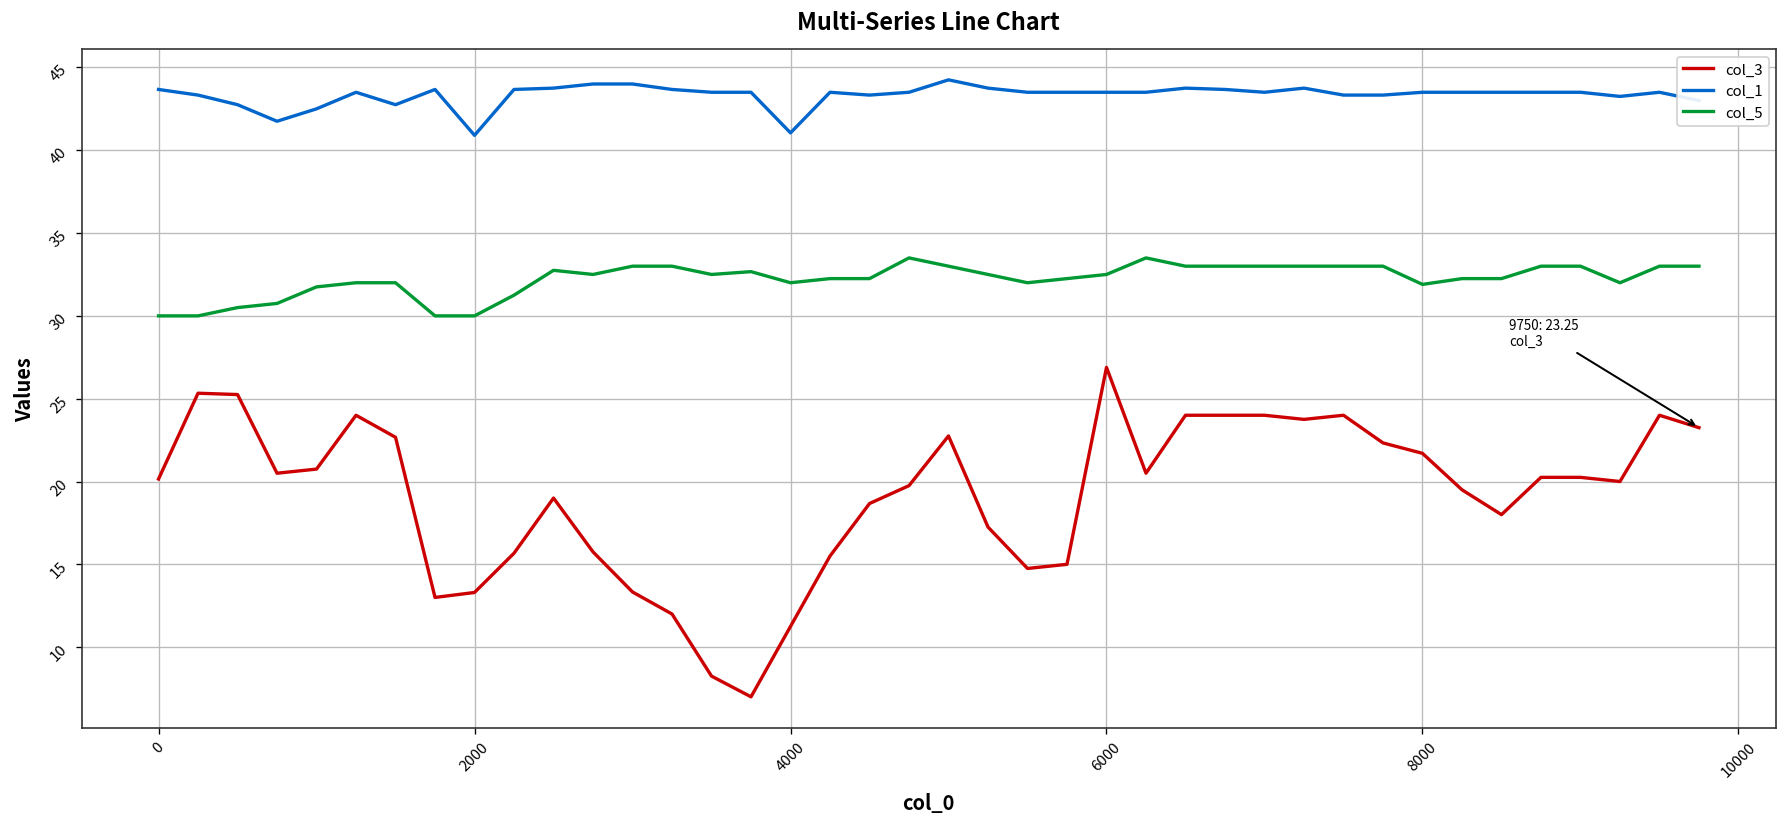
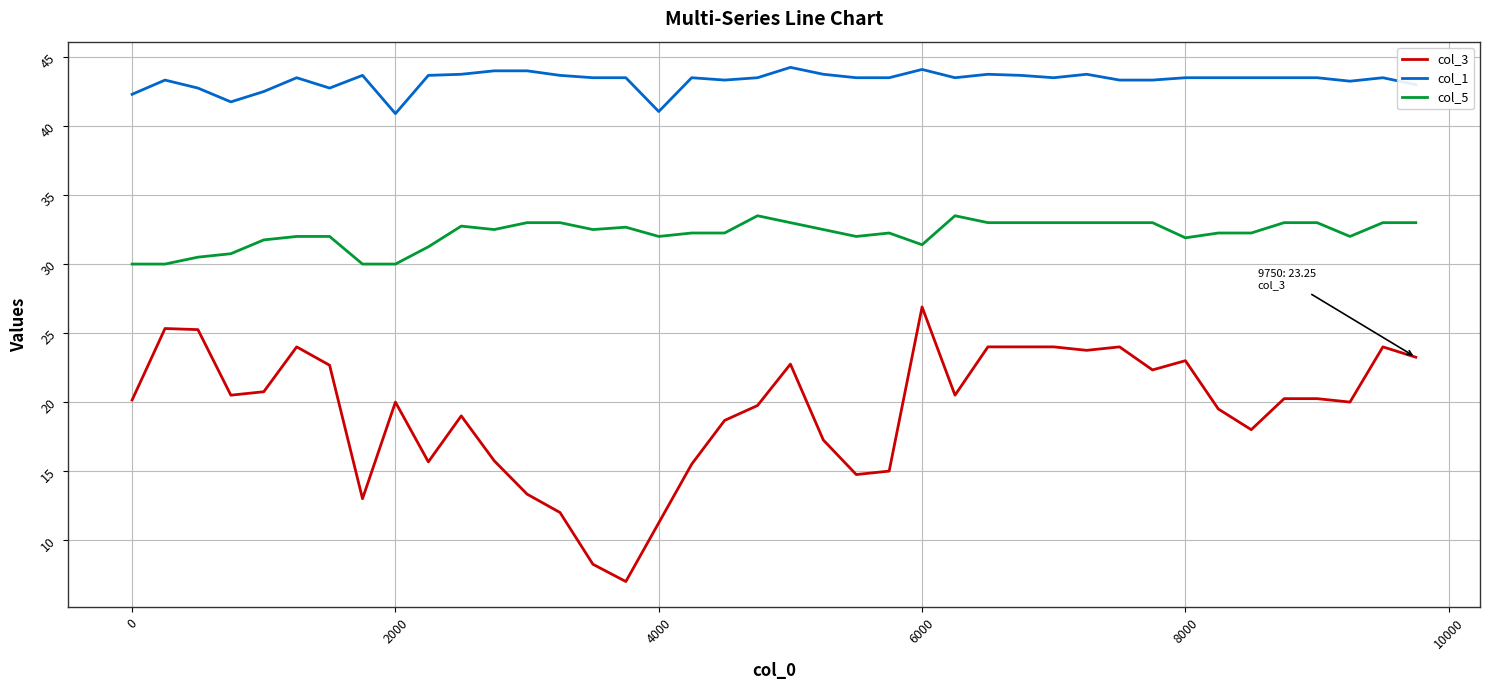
col_1, 0: 43.7 -> 42.3
col_3, 2000: 13.3 -> 20.0
col_1, 6000: 43.5 -> 44.1
col_5, 6000: 32.5 -> 31.4
col_3, 8000: 21.7 -> 23.0
